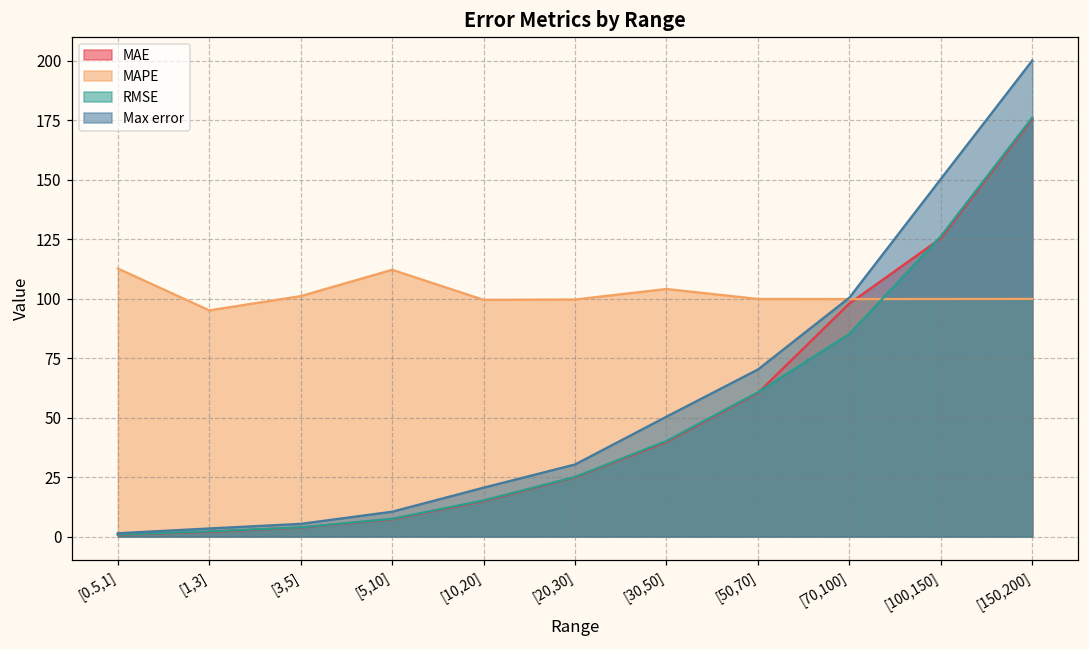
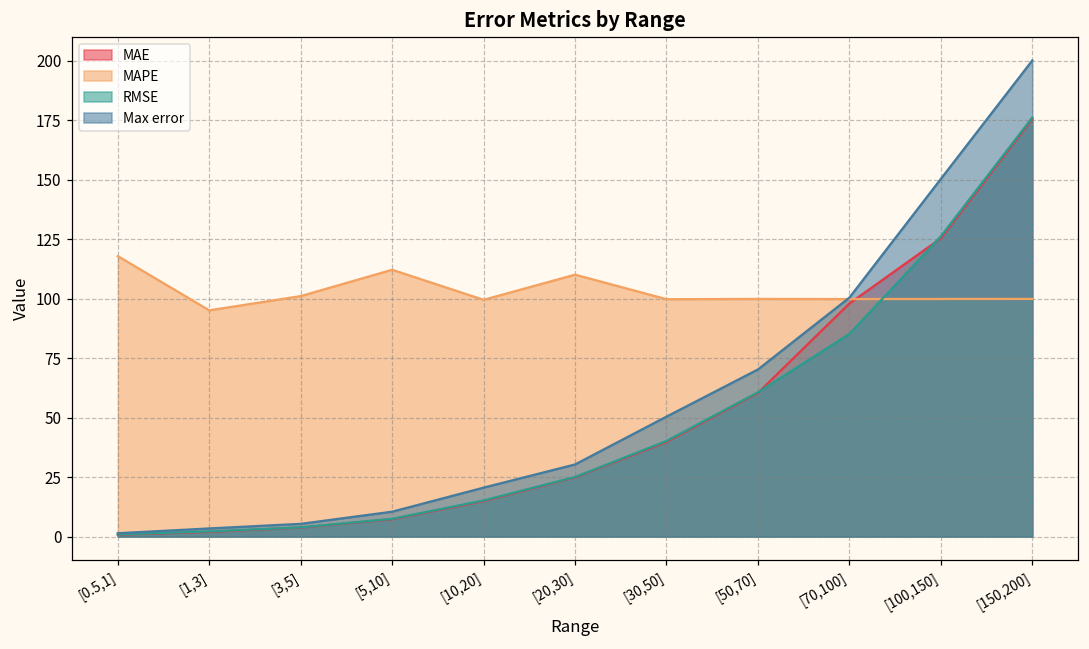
MAPE, [0.5,1]: 113 -> 118
MAPE, [20,30]: 100 -> 110
MAPE, [30,50]: 104 -> 100
